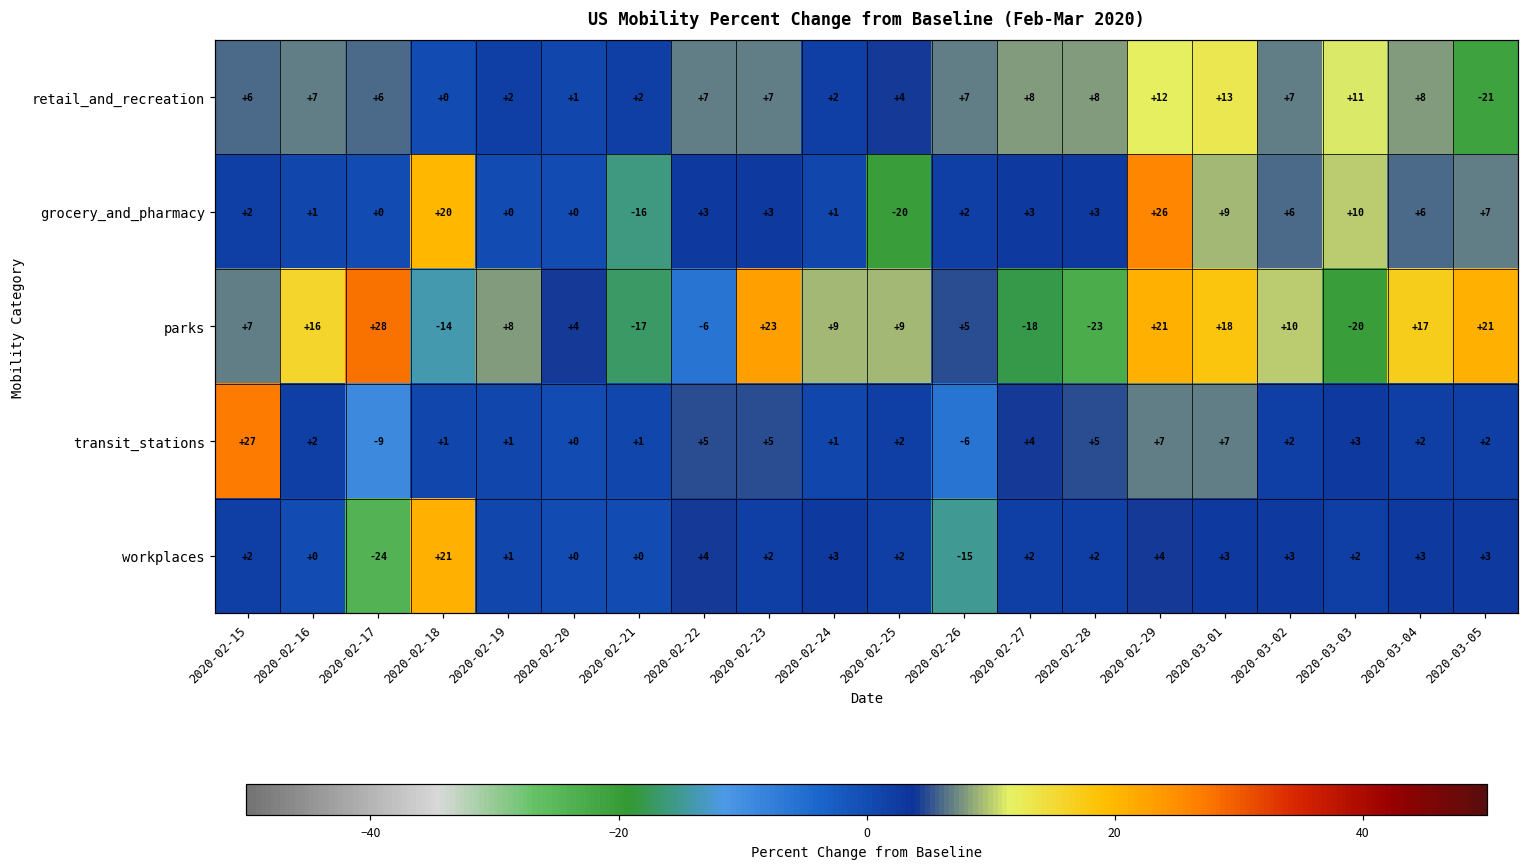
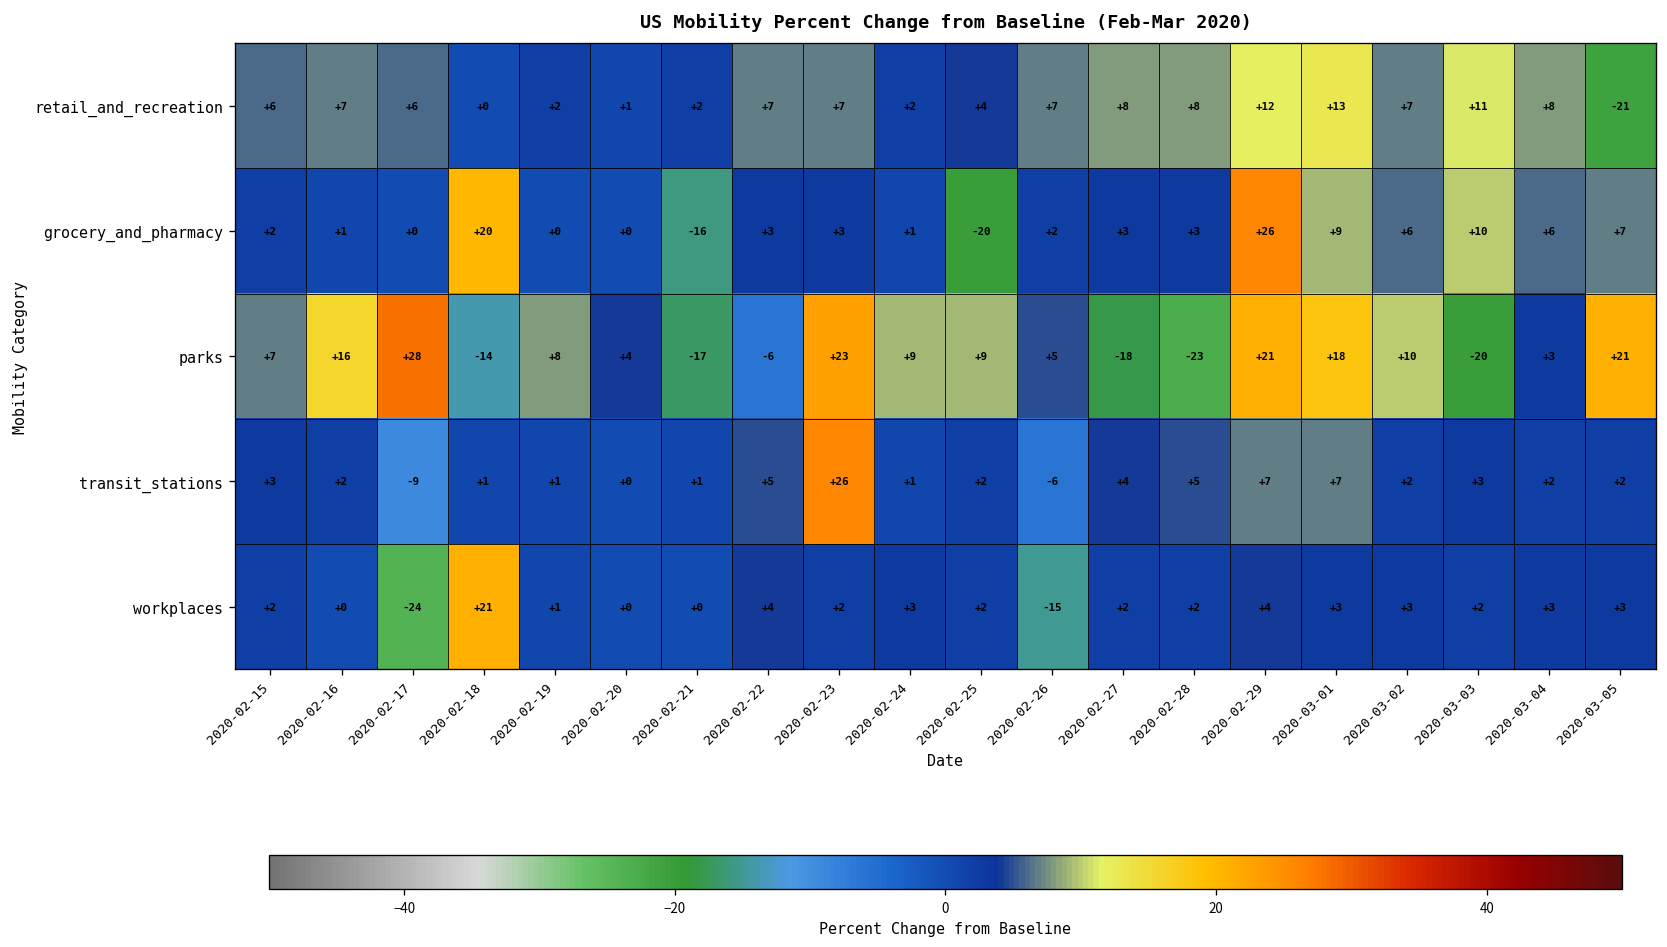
parks, 2020-03-04: +17 -> +3
transit_stations, 2020-02-15: +27 -> +3
transit_stations, 2020-02-23: +5 -> +26
